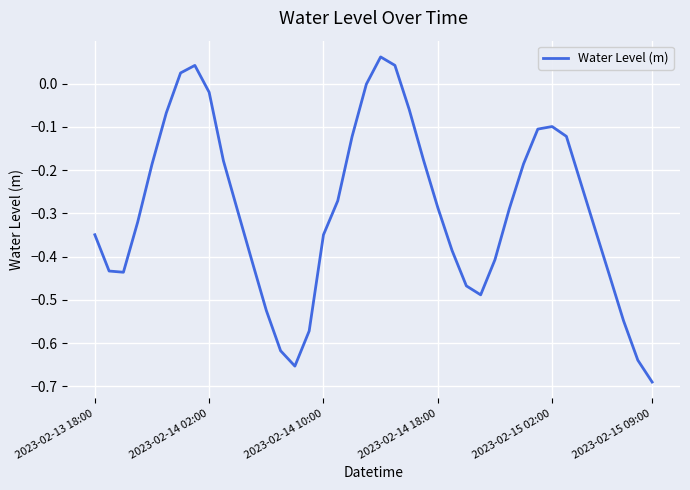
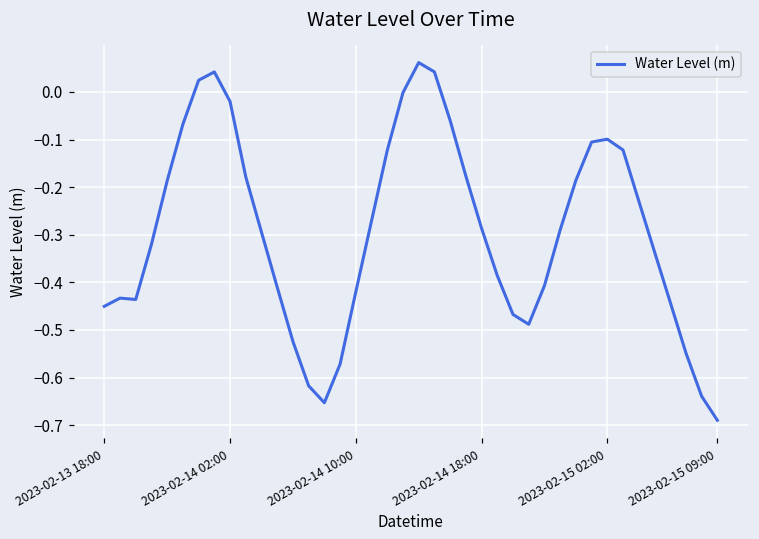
2023-02-13 18:00: -0.35 -> -0.45
2023-02-14 10:00: -0.35 -> -0.42
